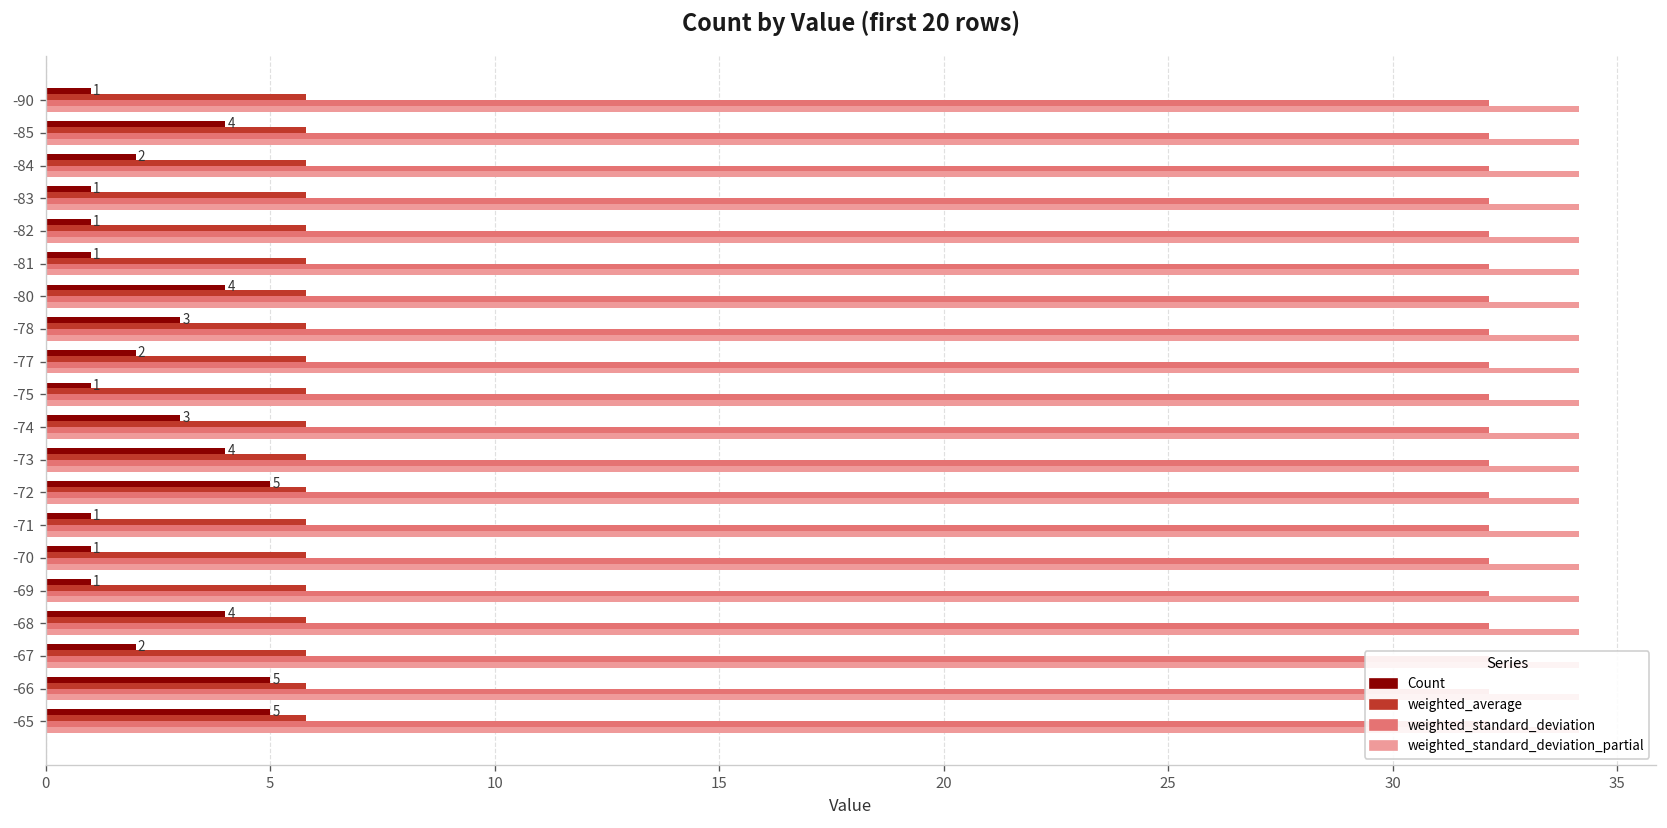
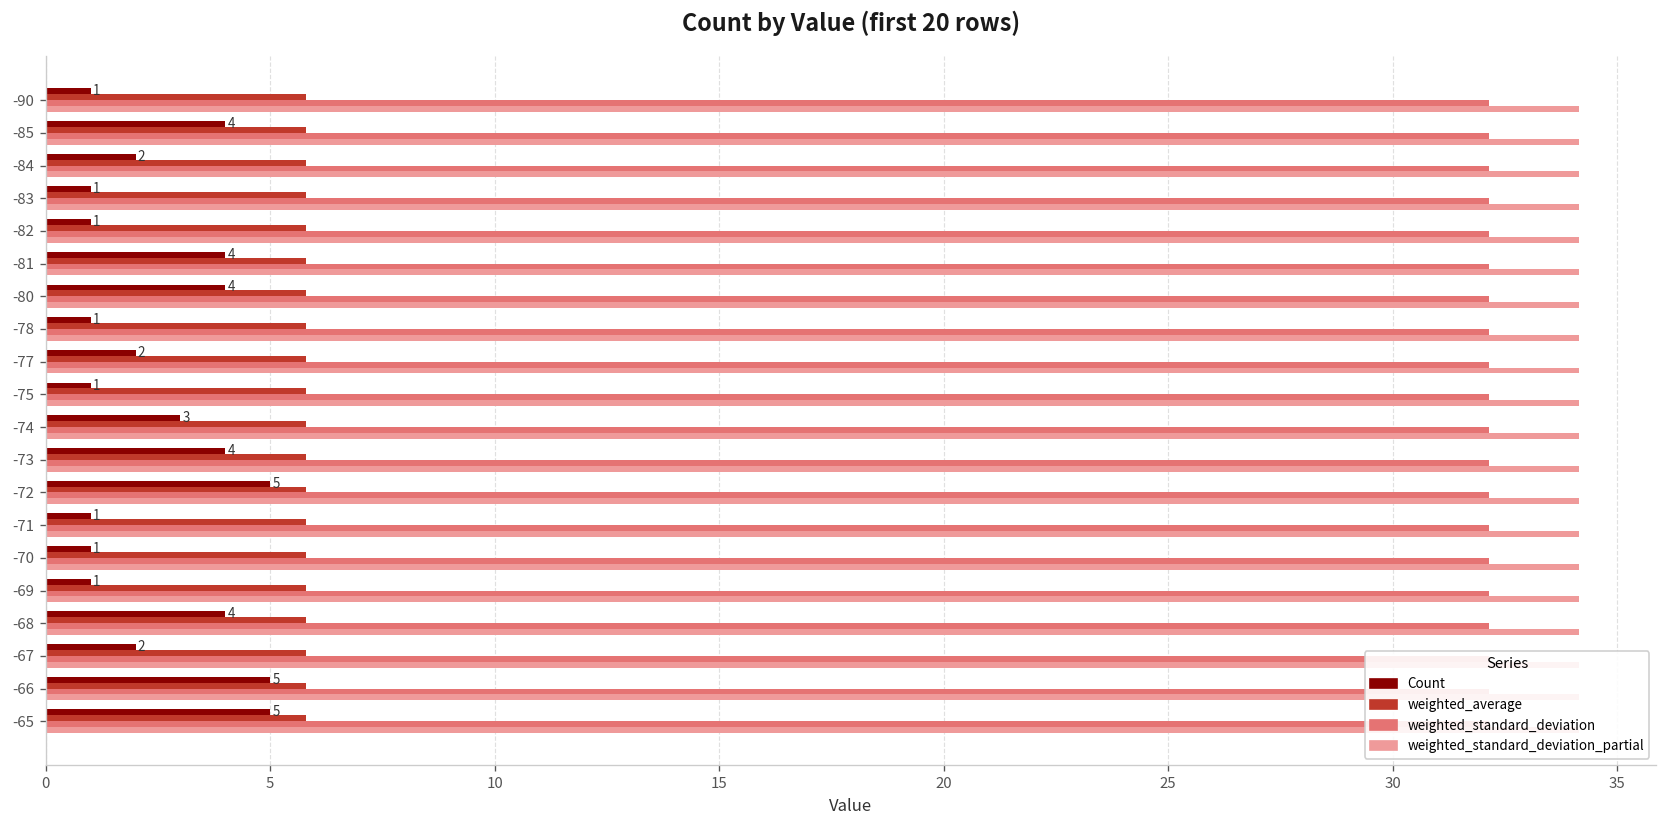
Count, -81: 1 -> 4
Count, -78: 3 -> 1
